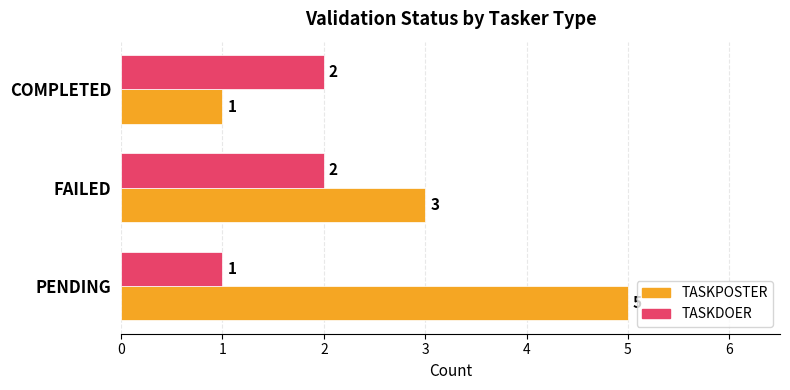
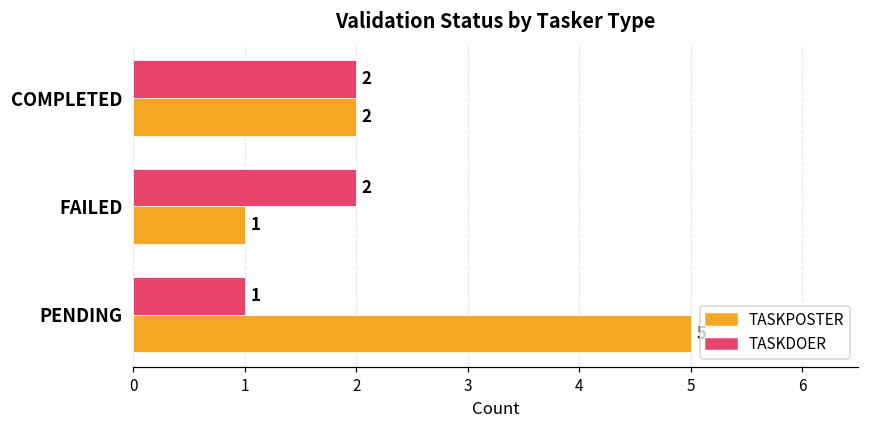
TASKPOSTER, COMPLETED: 1 -> 2
TASKPOSTER, FAILED: 3 -> 1
